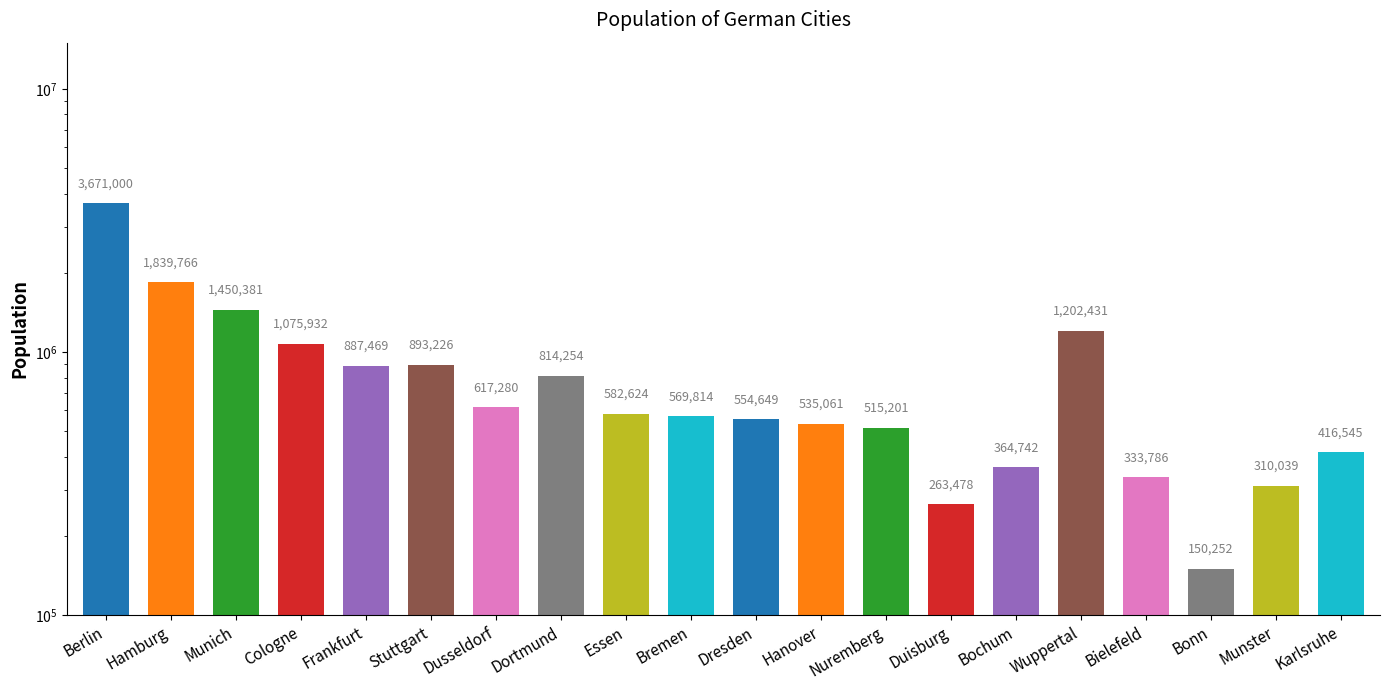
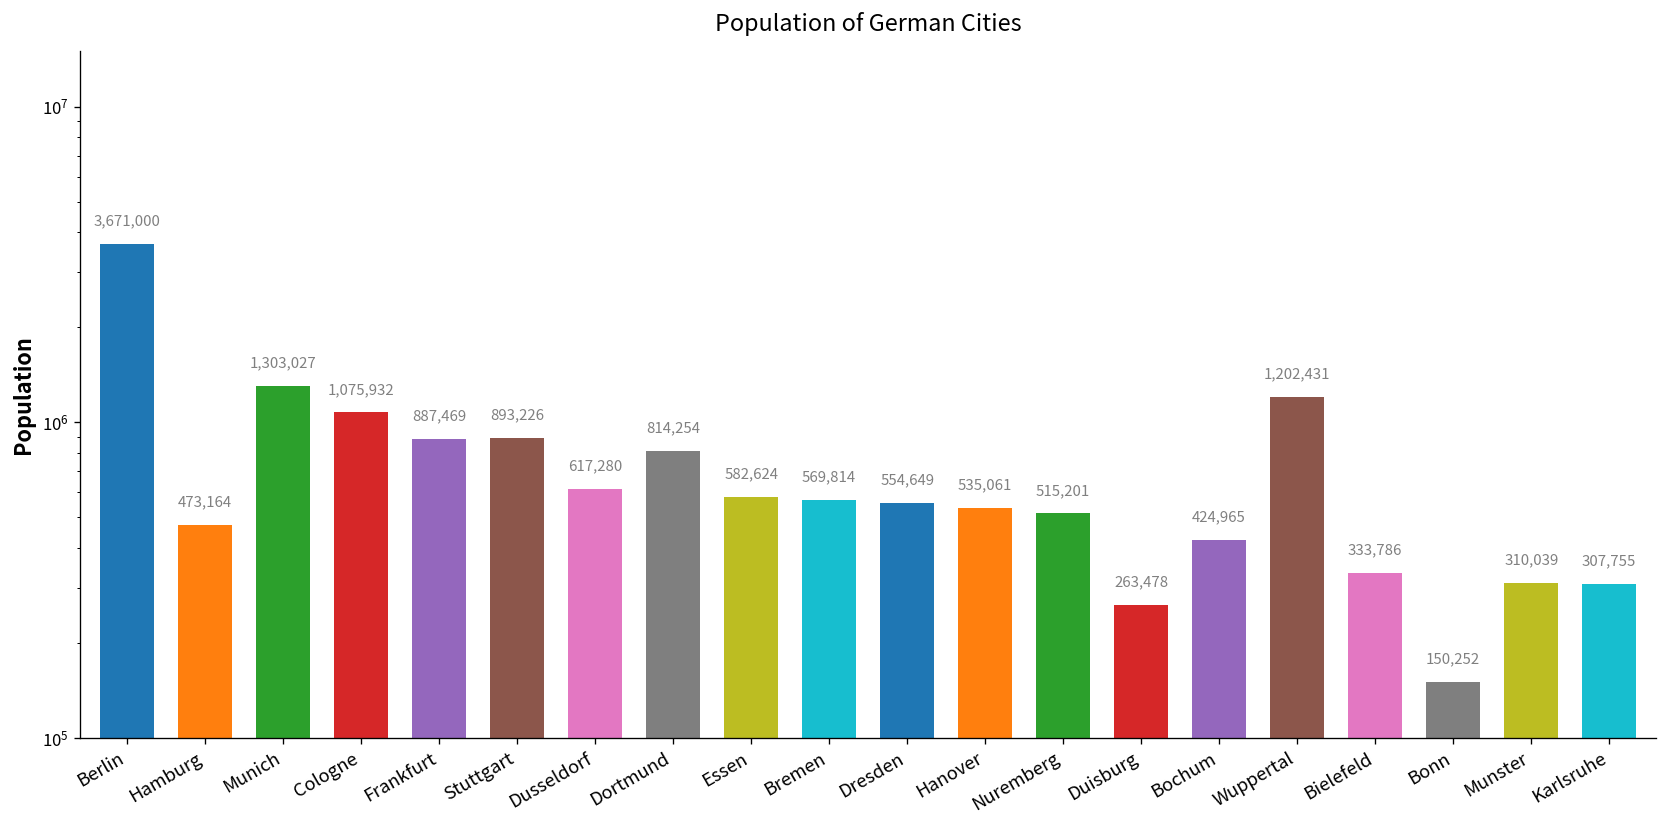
Hamburg: 1,839,766 -> 473,164
Munich: 1,450,381 -> 1,303,027
Bochum: 364,742 -> 424,965
Karlsruhe: 416,545 -> 307,755
